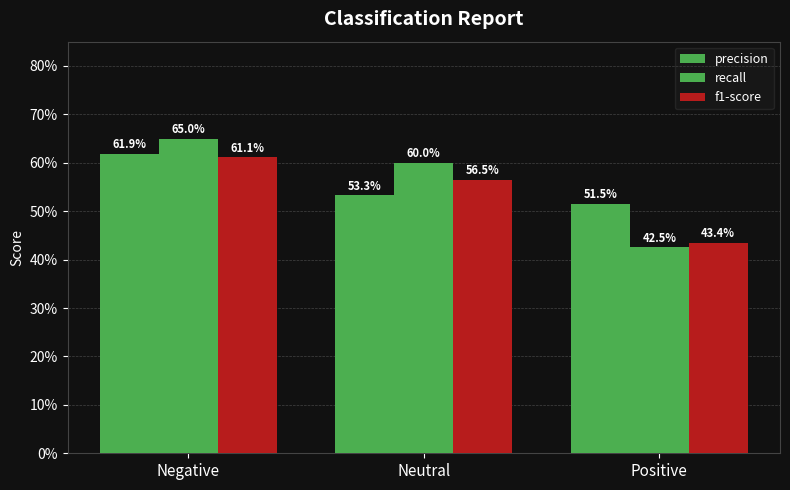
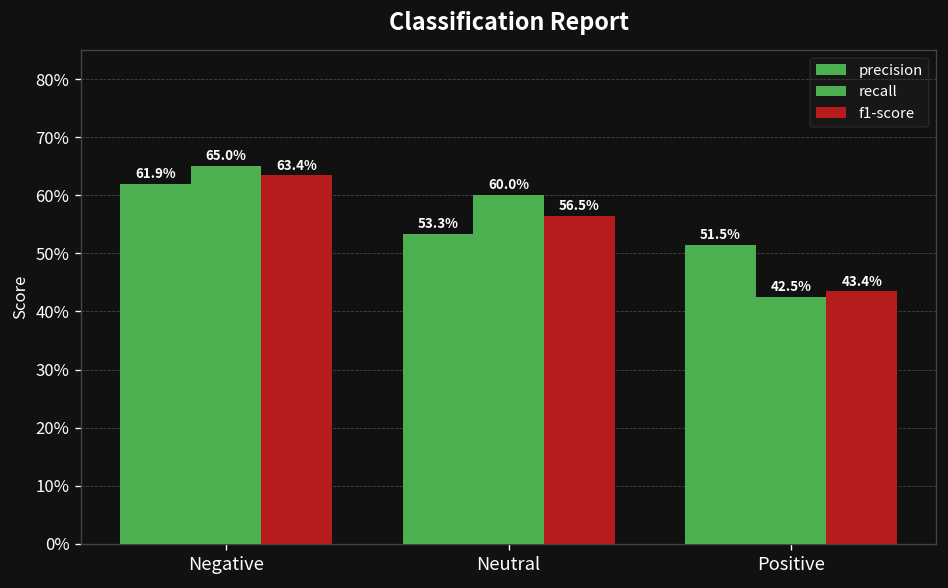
f1-score, Negative: 61.1% -> 63.4%
